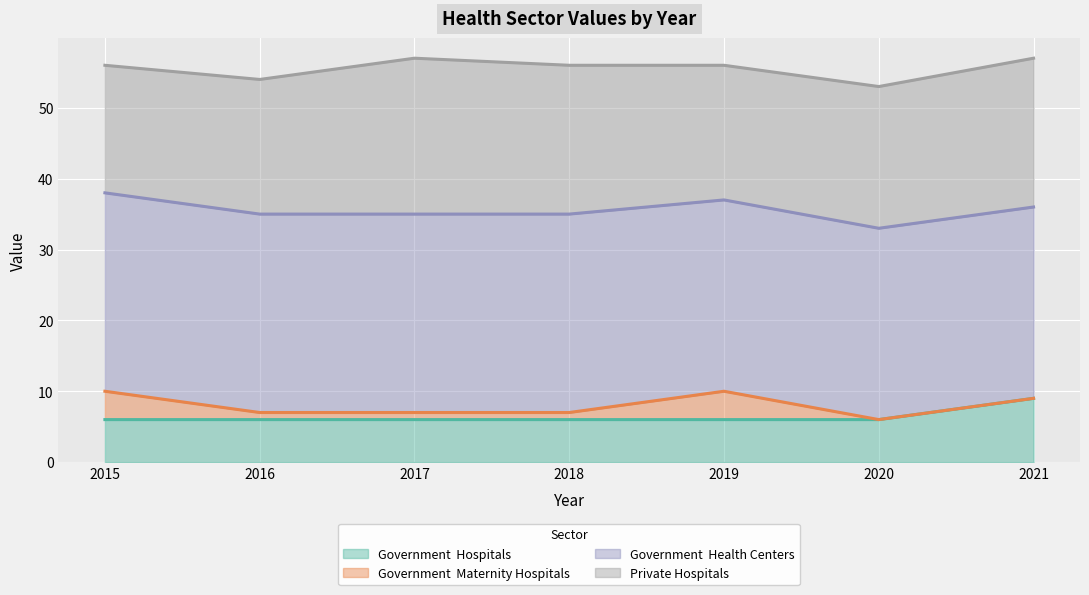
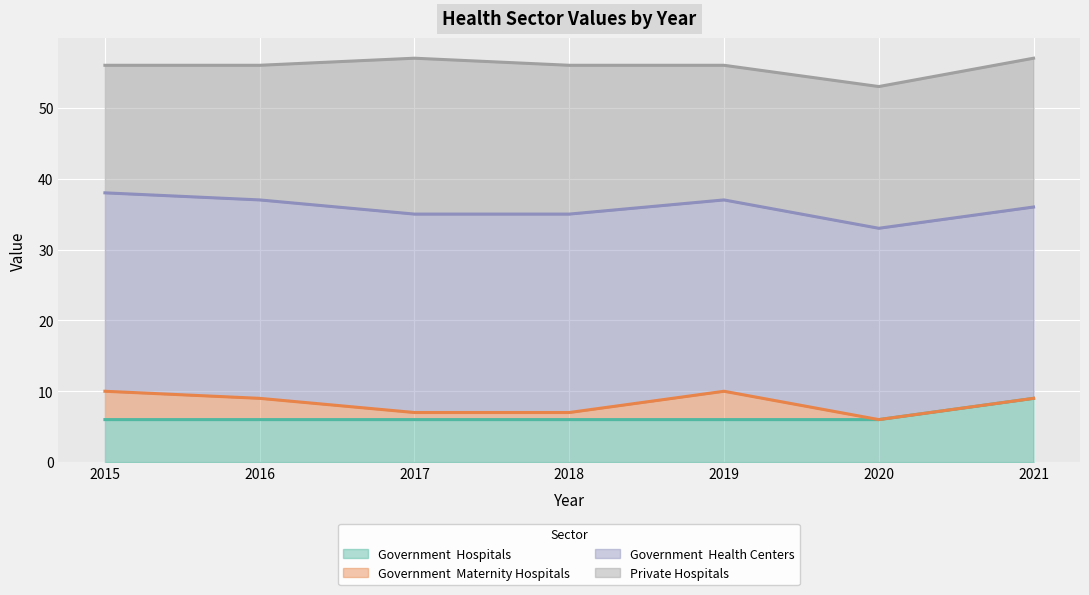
Government Maternity Hospitals, 2016: 1 -> 3
